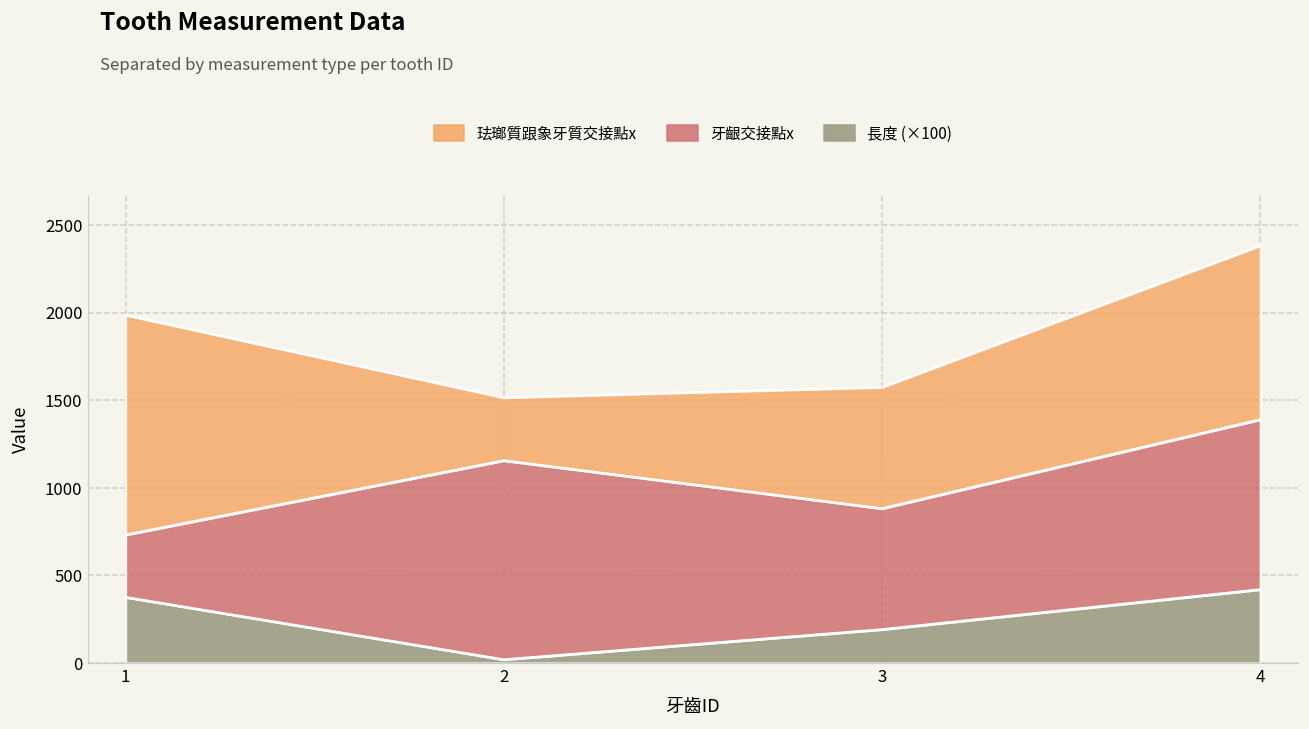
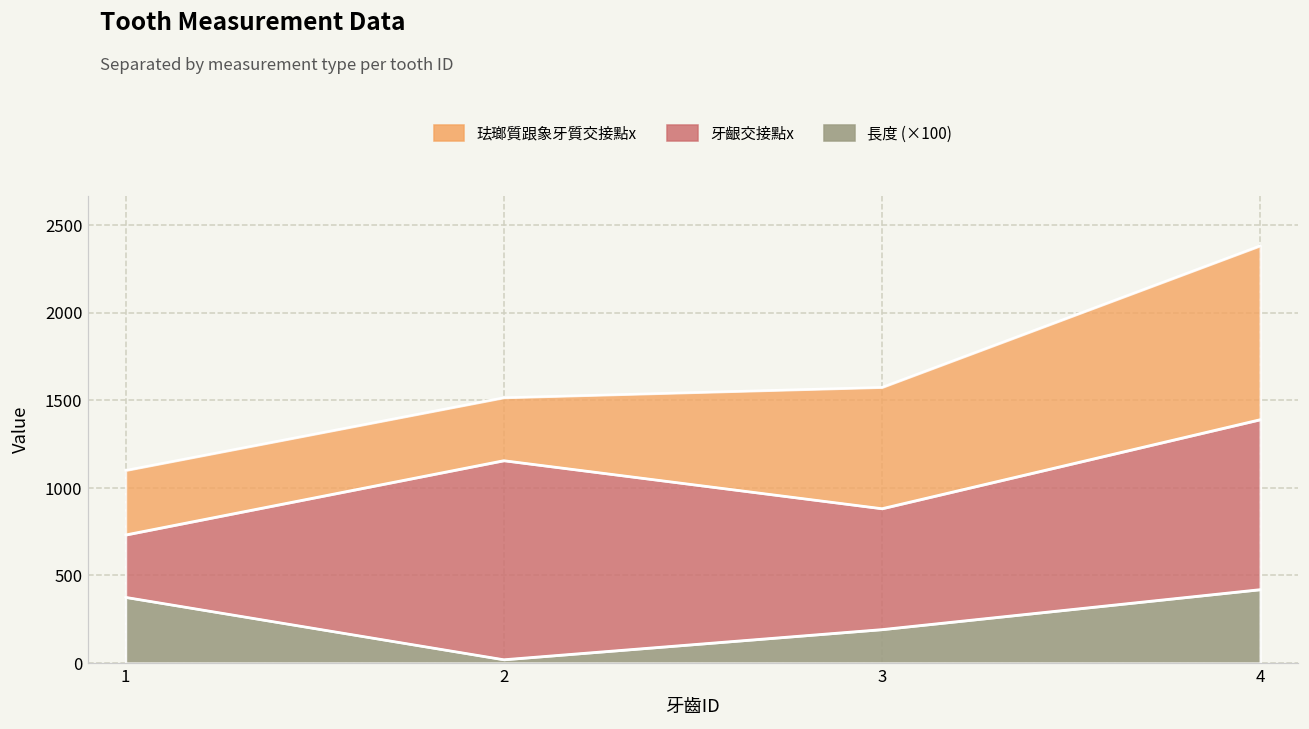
珐瑯質跟象牙質交接點x, 1: 1250 -> 370
